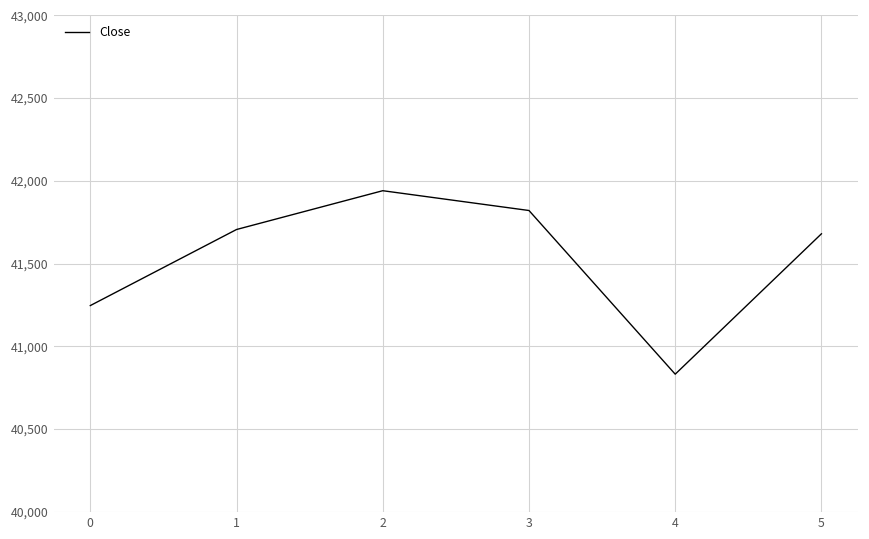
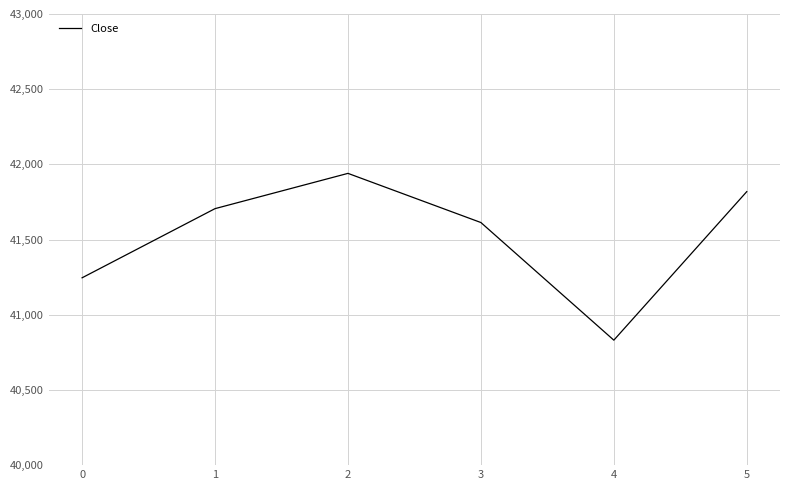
3: 41,820 -> 41,610
5: 41,680 -> 41,820
